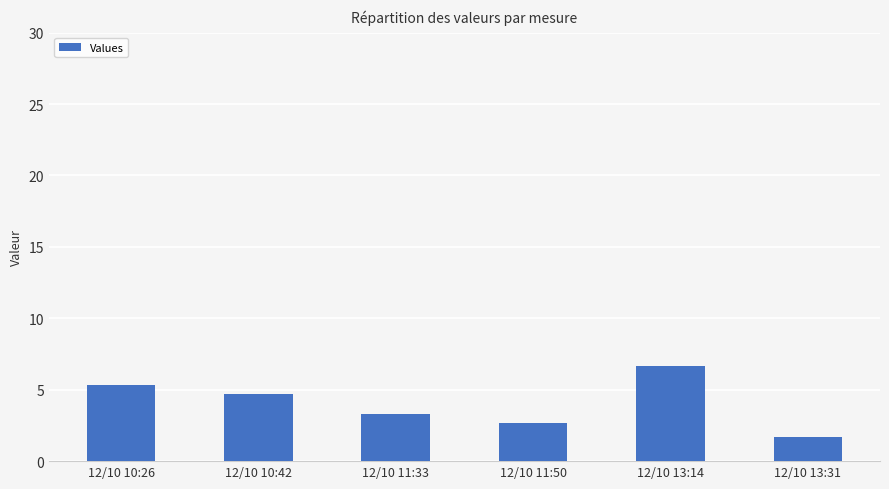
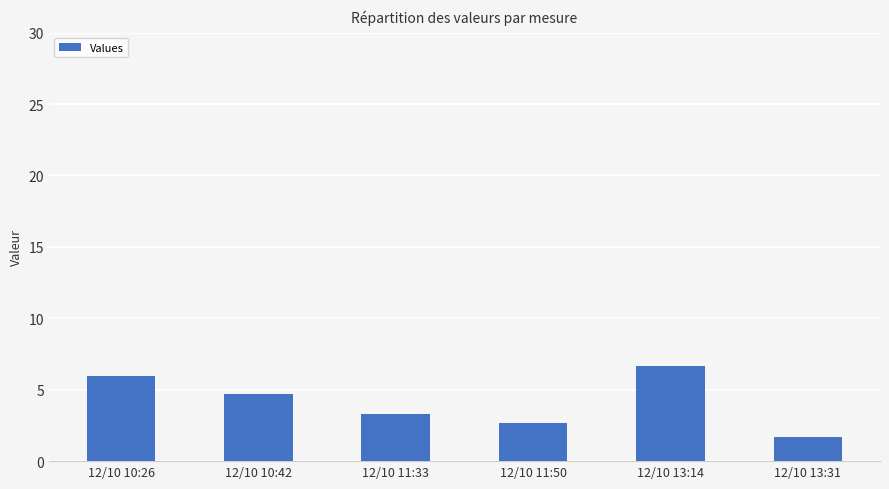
12/10 10:26: 5.3 -> 5.9
